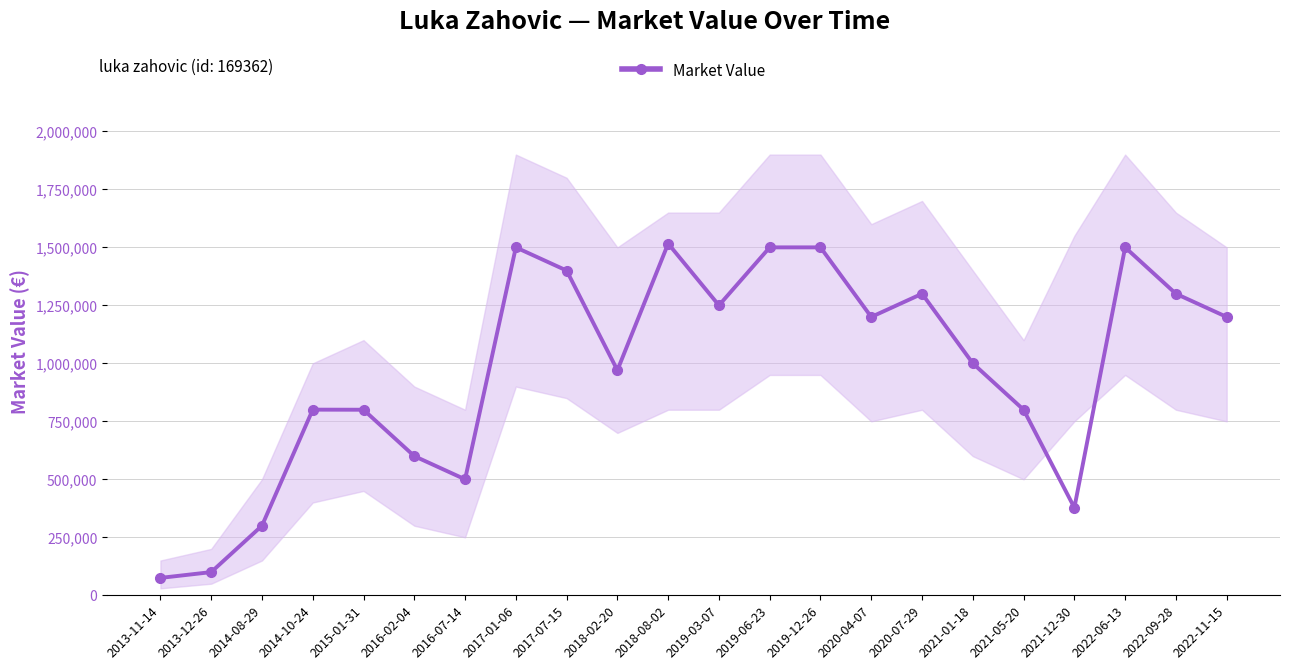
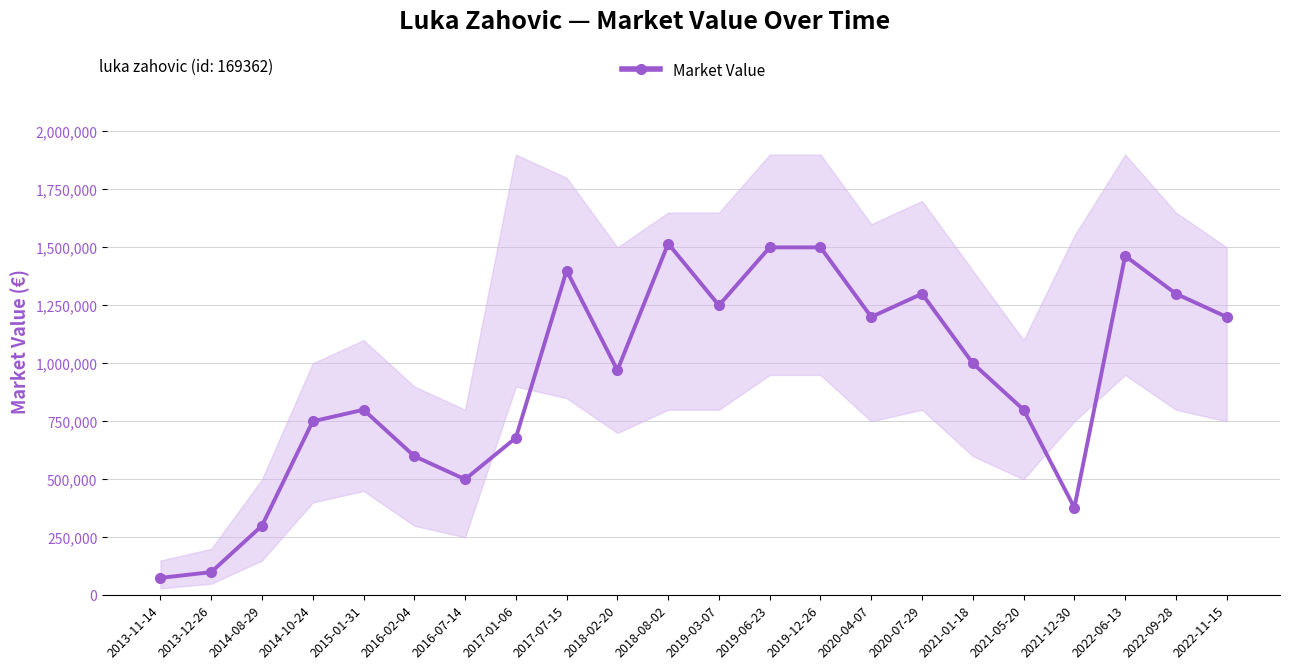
Market Value, 2014-10-24: 800,000 -> 750,000
Market Value, 2017-01-06: 1,500,000 -> 680,000
Market Value, 2022-06-13: 1,500,000 -> 1,460,000
